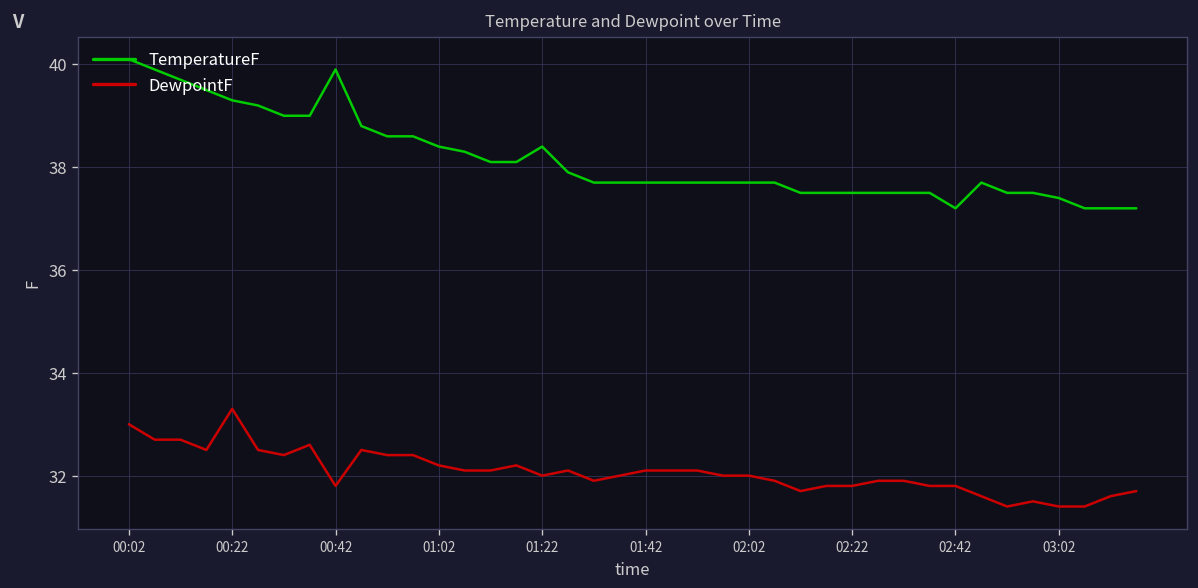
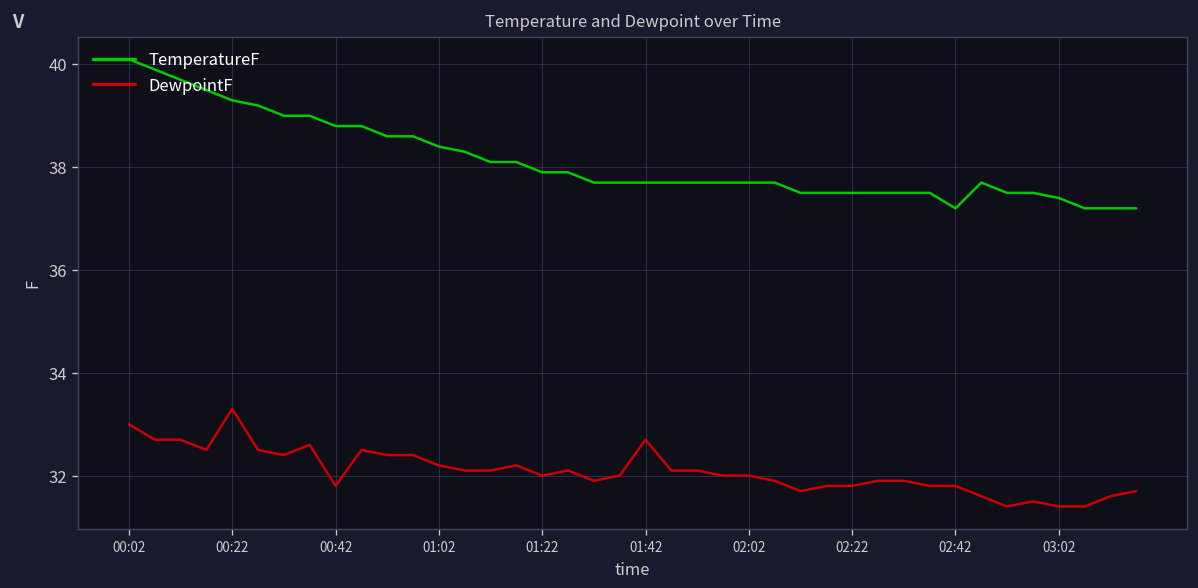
TemperatureF, 00:42: 39.9 -> 38.8
TemperatureF, 01:22: 38.4 -> 37.9
DewpointF, 01:42: 32.1 -> 32.7
